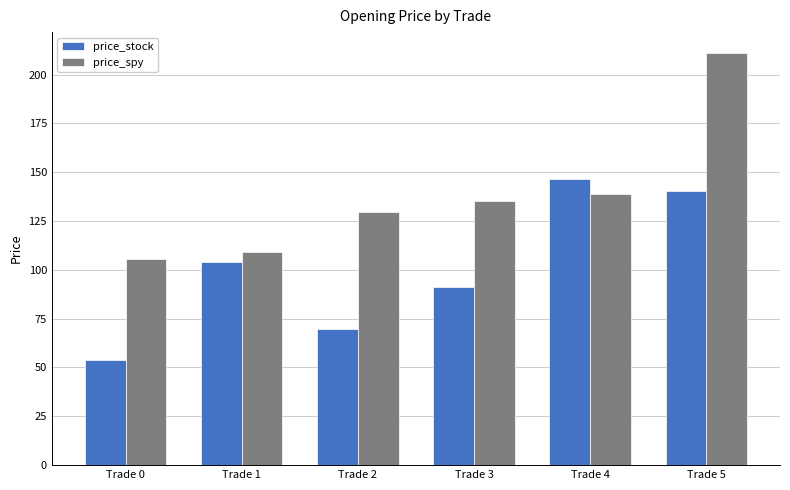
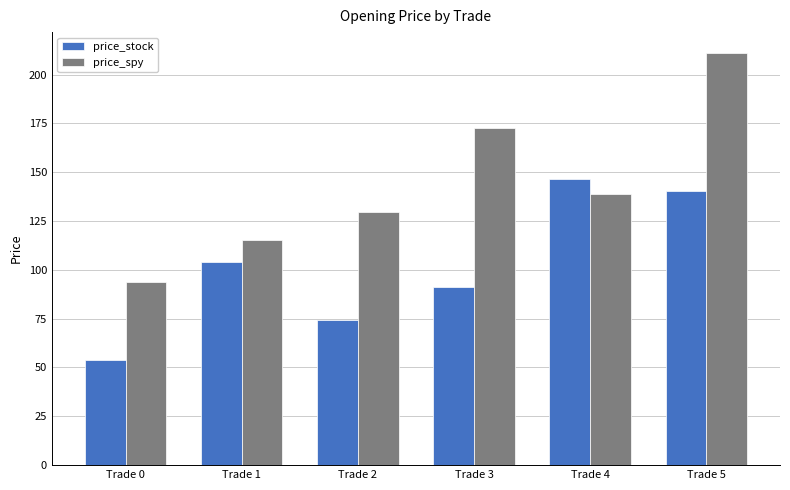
price_spy, Trade 0: 106 -> 94
price_spy, Trade 1: 109 -> 115
price_stock, Trade 2: 69 -> 74
price_spy, Trade 3: 135 -> 173
